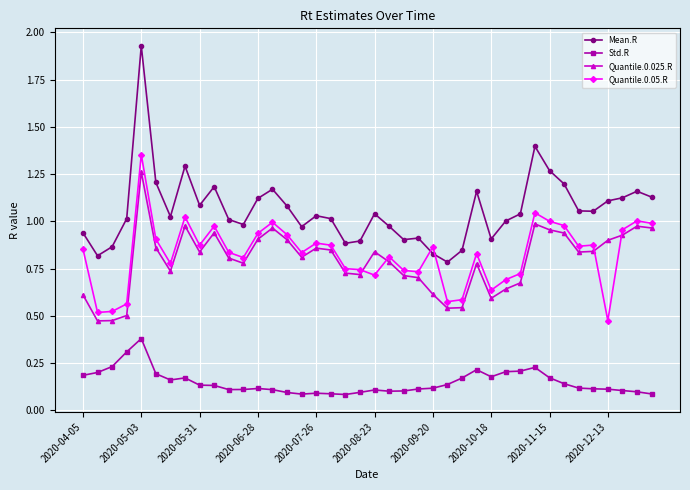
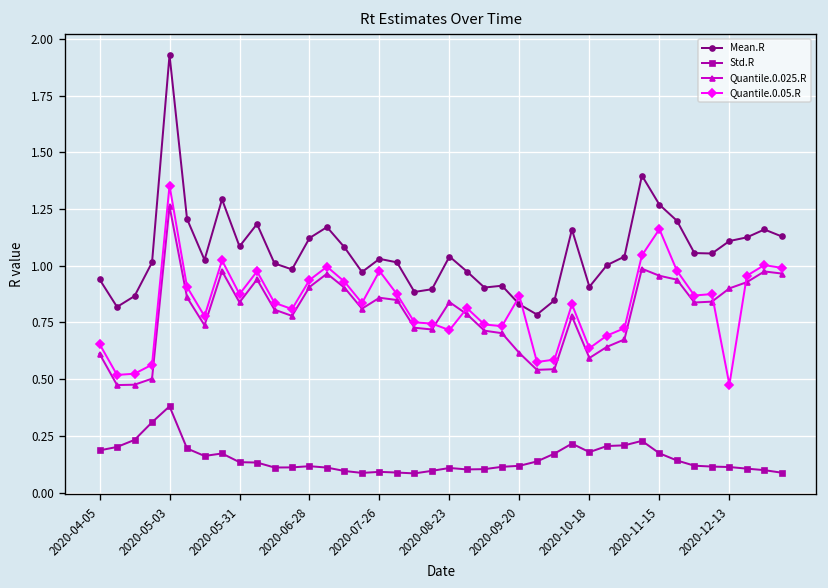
Quantile.0.05.R, 2020-04-05: 0.85 -> 0.65
Quantile.0.05.R, 2020-07-26: 0.89 -> 0.98
Quantile.0.05.R, 2020-11-15: 1.00 -> 1.16
